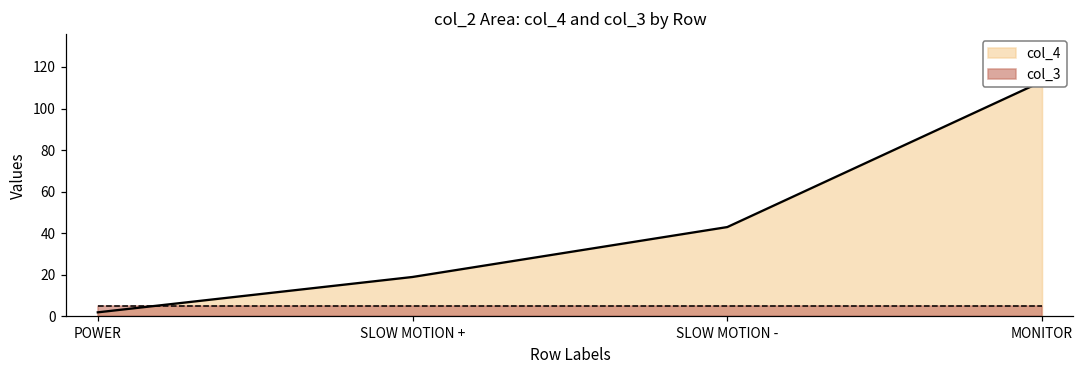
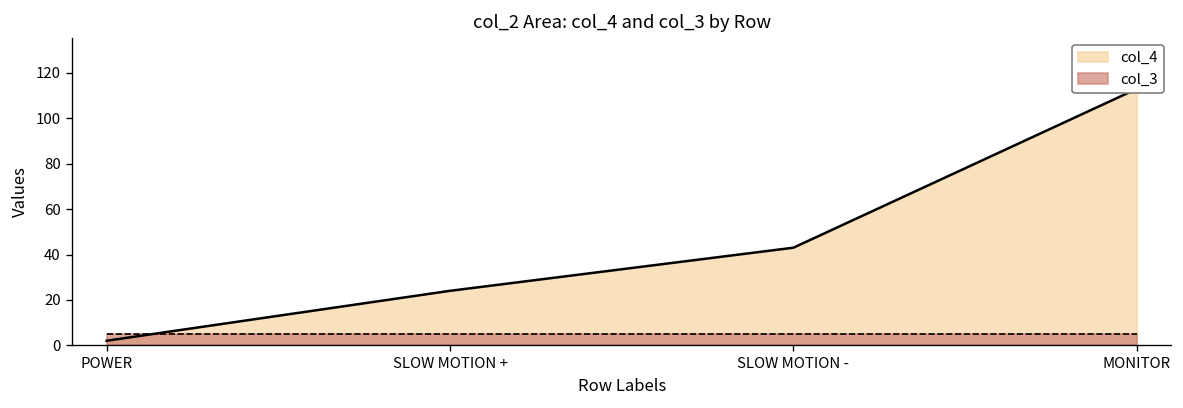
col_4, SLOW MOTION +: 19 -> 24
